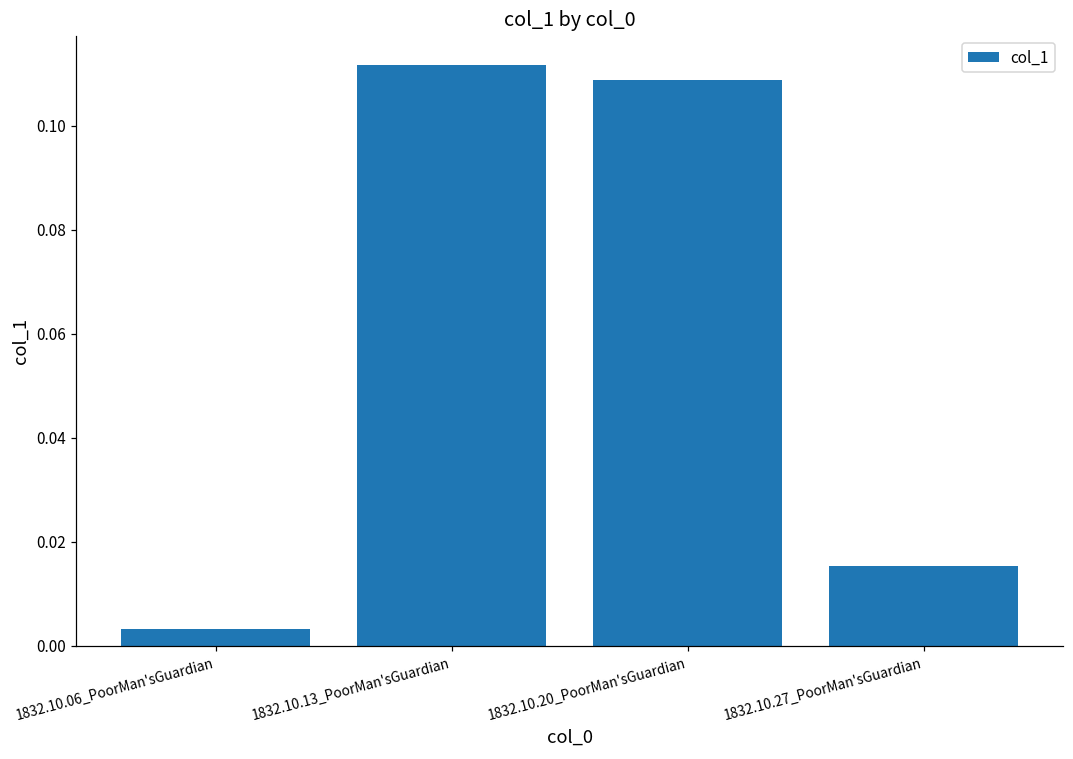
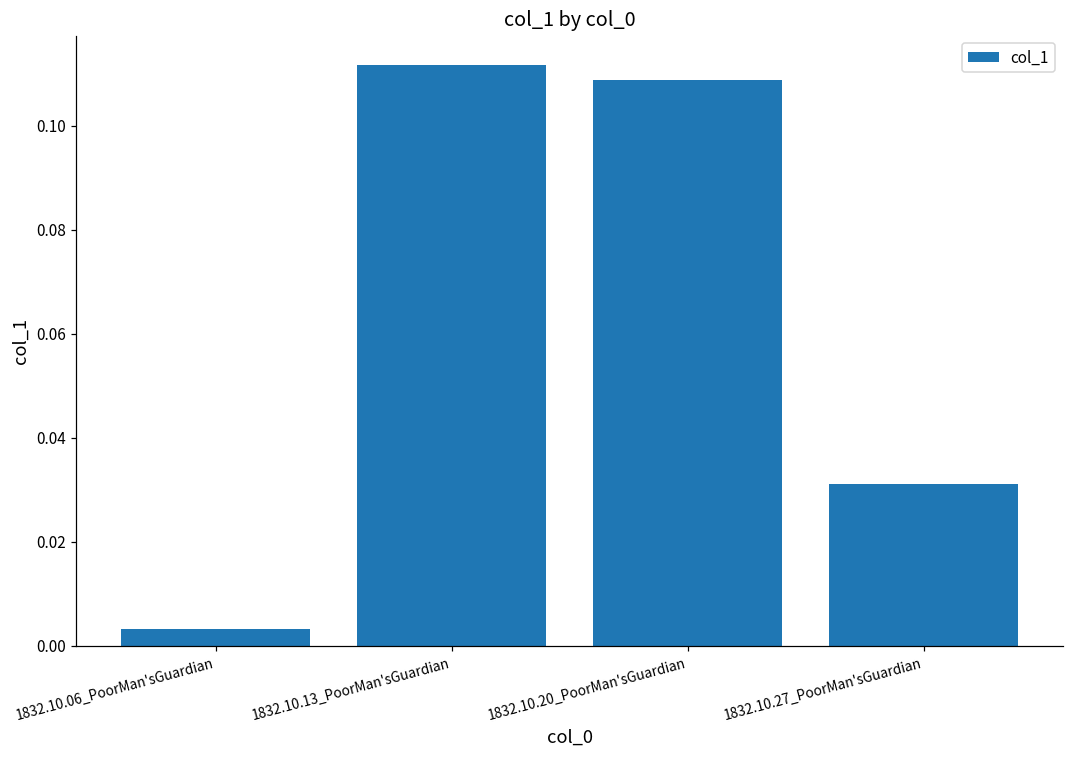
1832.10.27_PoorMan'sGuardian: 0.015 -> 0.031
